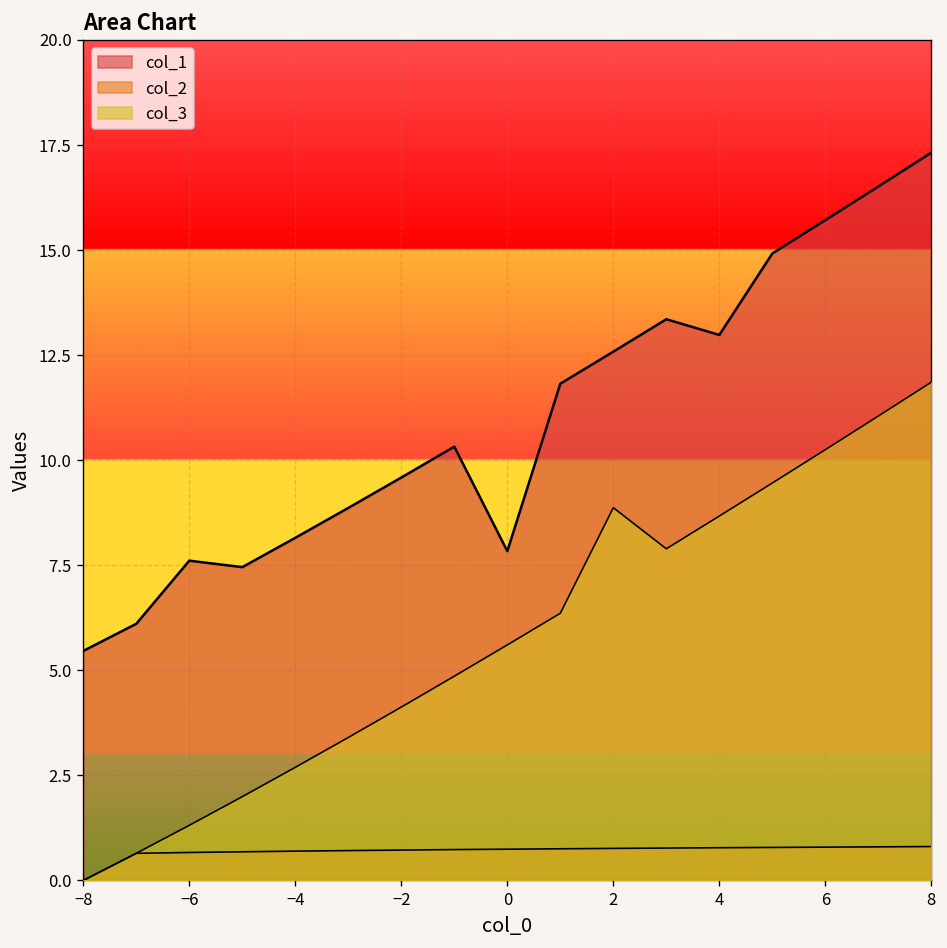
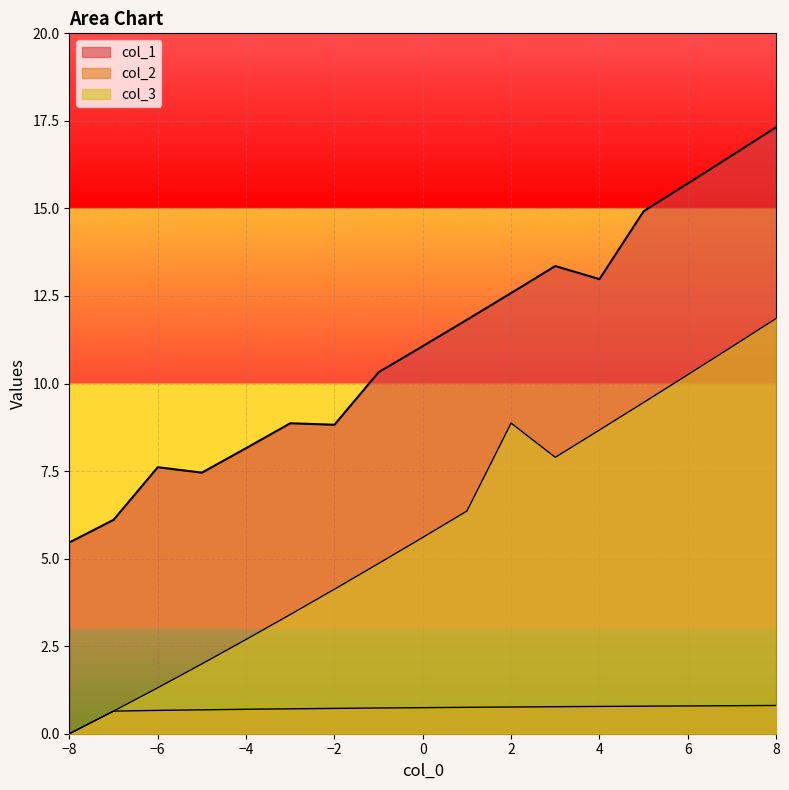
col_1, −2: 9.6 -> 8.8
col_1, 0: 7.8 -> 11.1
